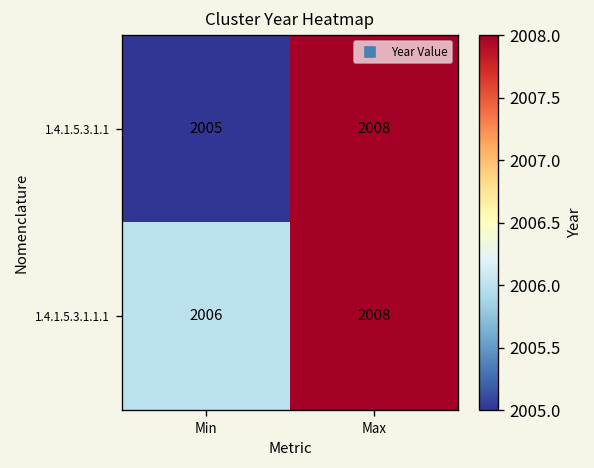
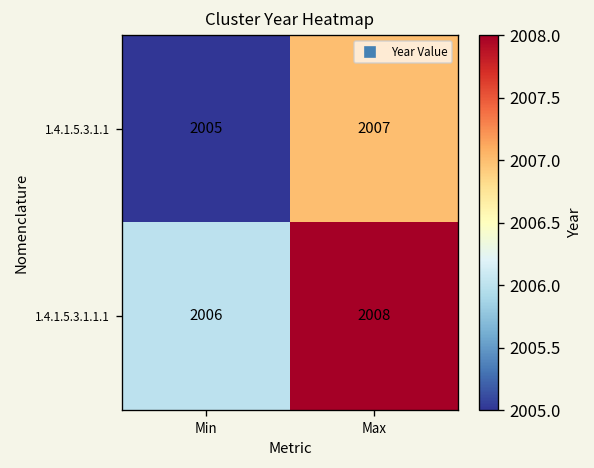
1.4.1.5.3.1.1, Max: 2008 -> 2007
